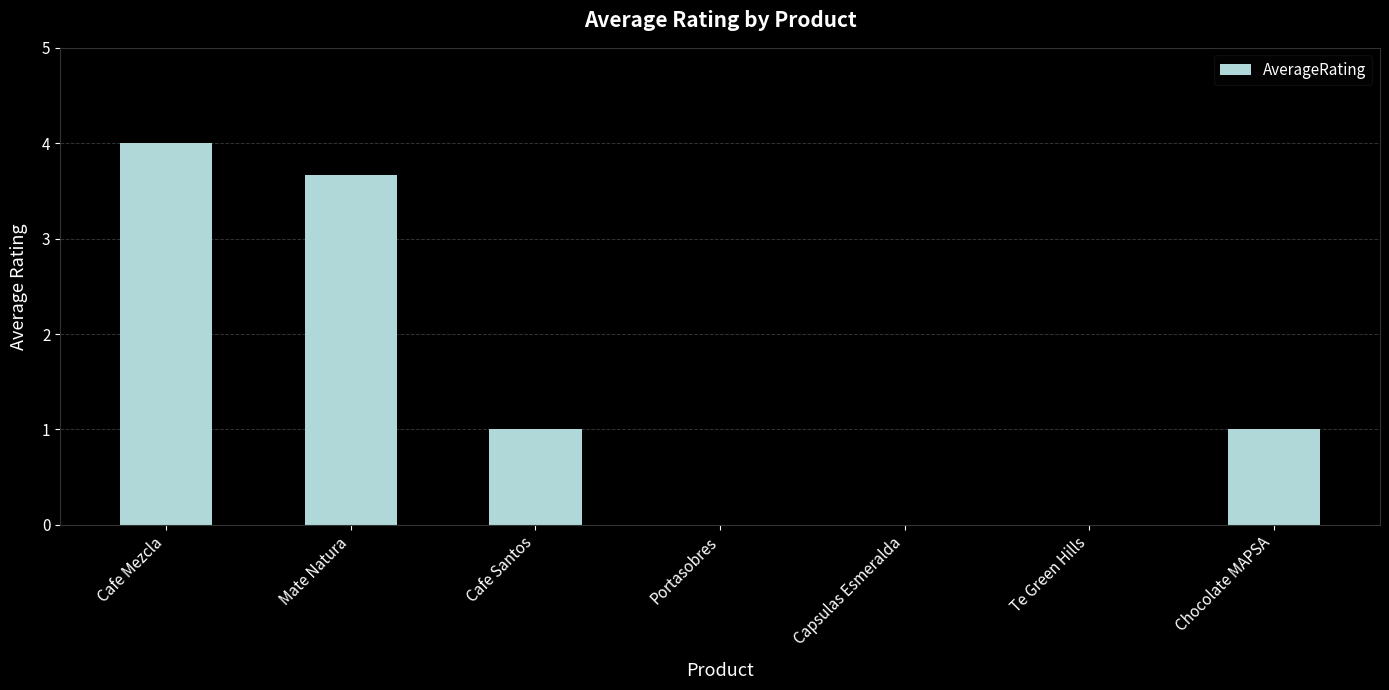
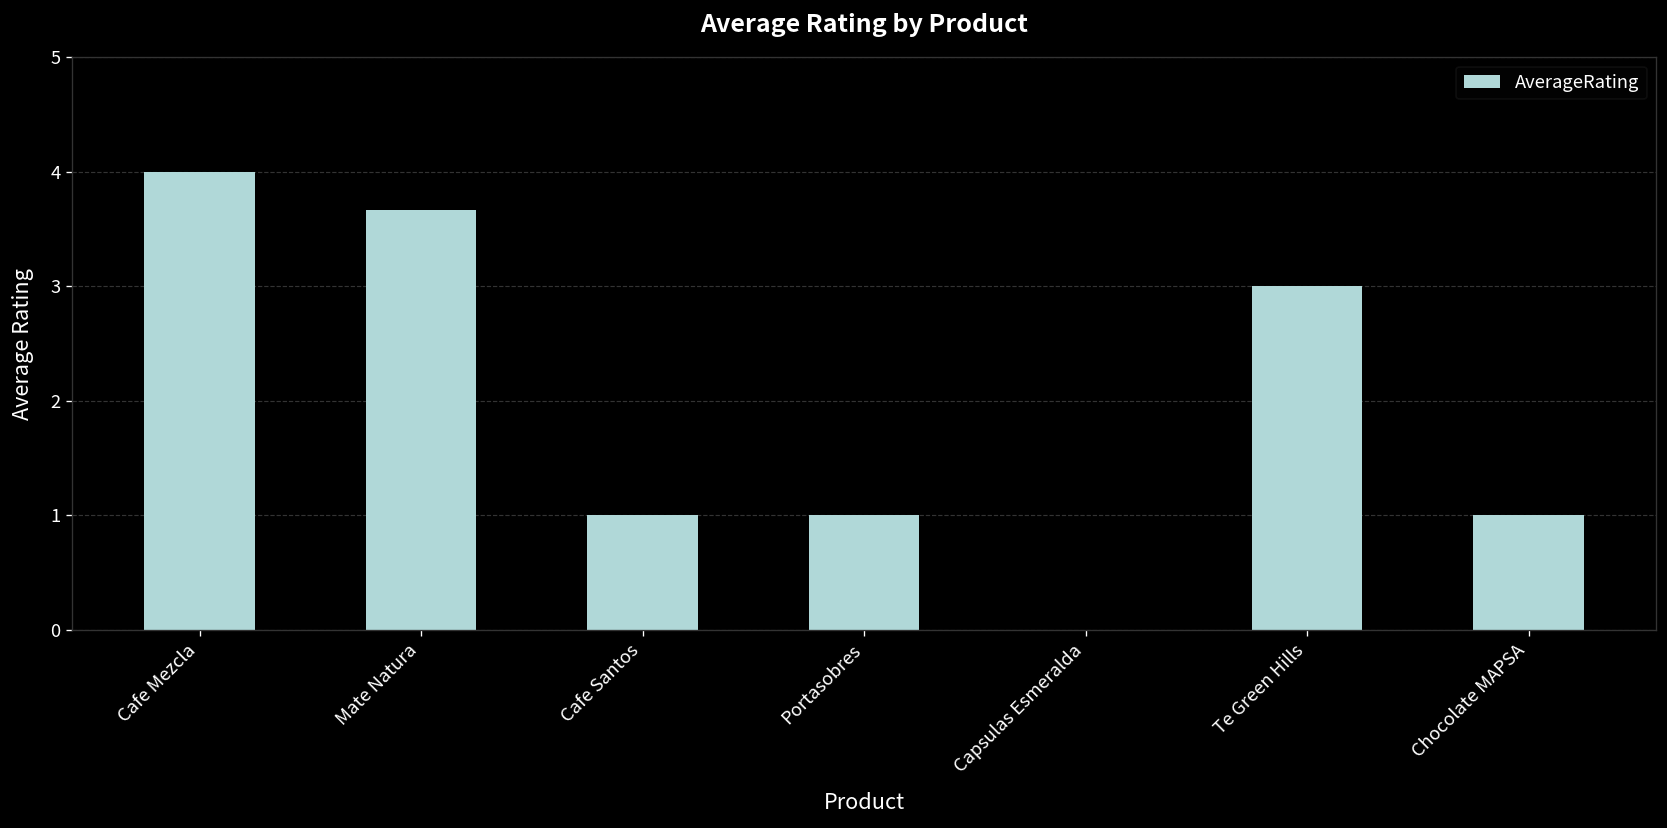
Portasobres: 0 -> 1
Te Green Hills: 0 -> 3
